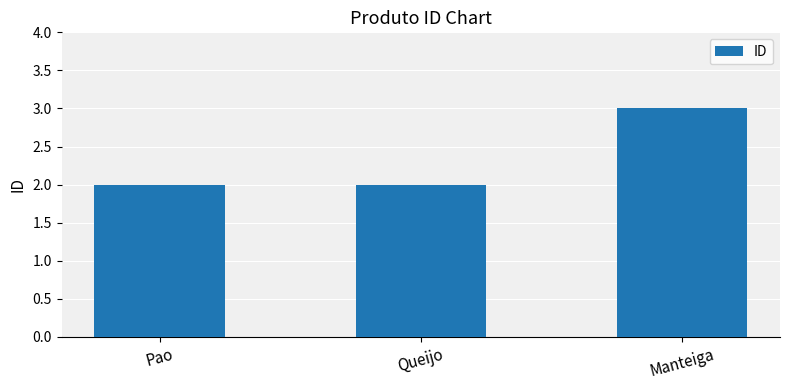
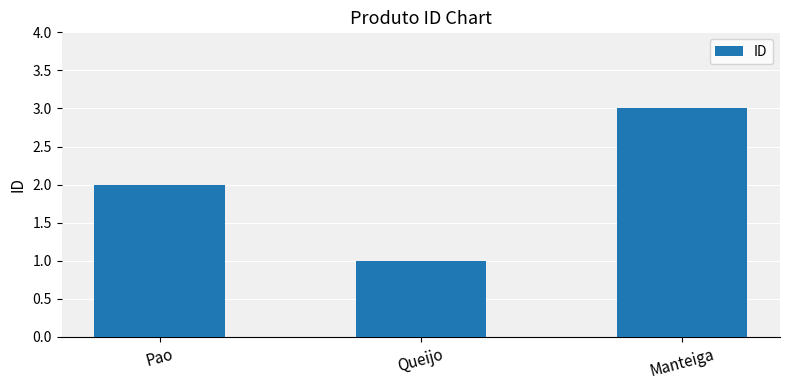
Queijo: 2 -> 1
